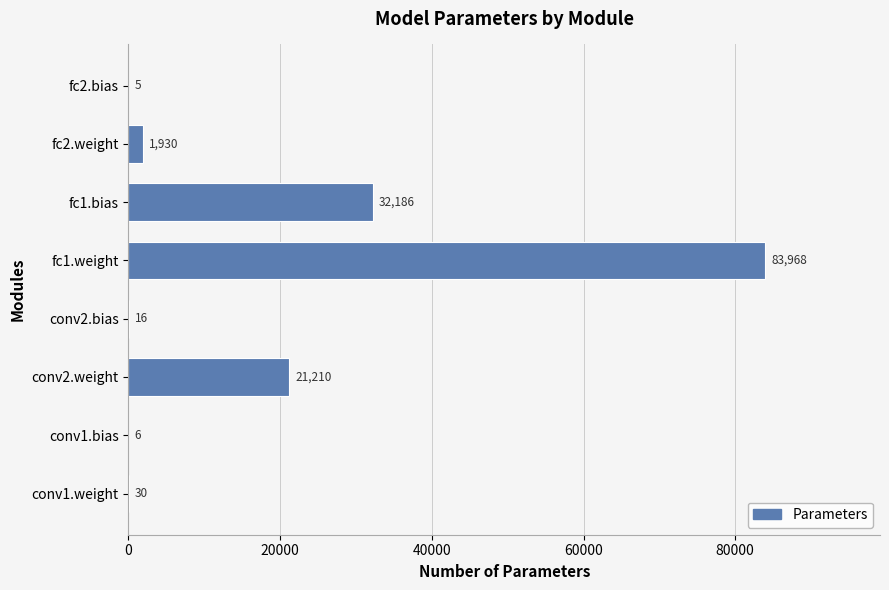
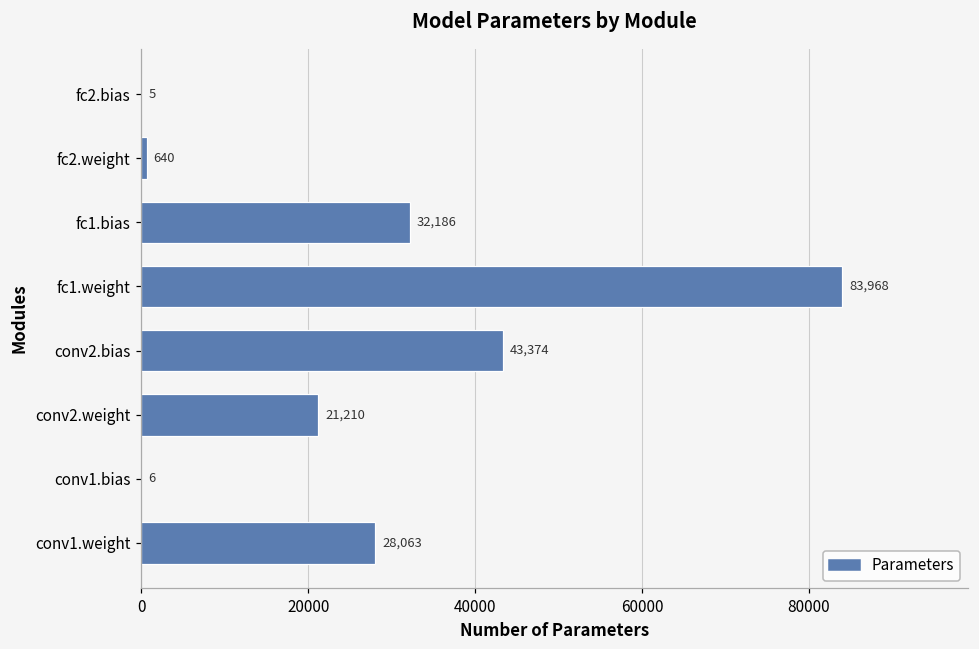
fc2.weight: 1,930 -> 640
conv2.bias: 16 -> 43,374
conv1.weight: 30 -> 28,063
